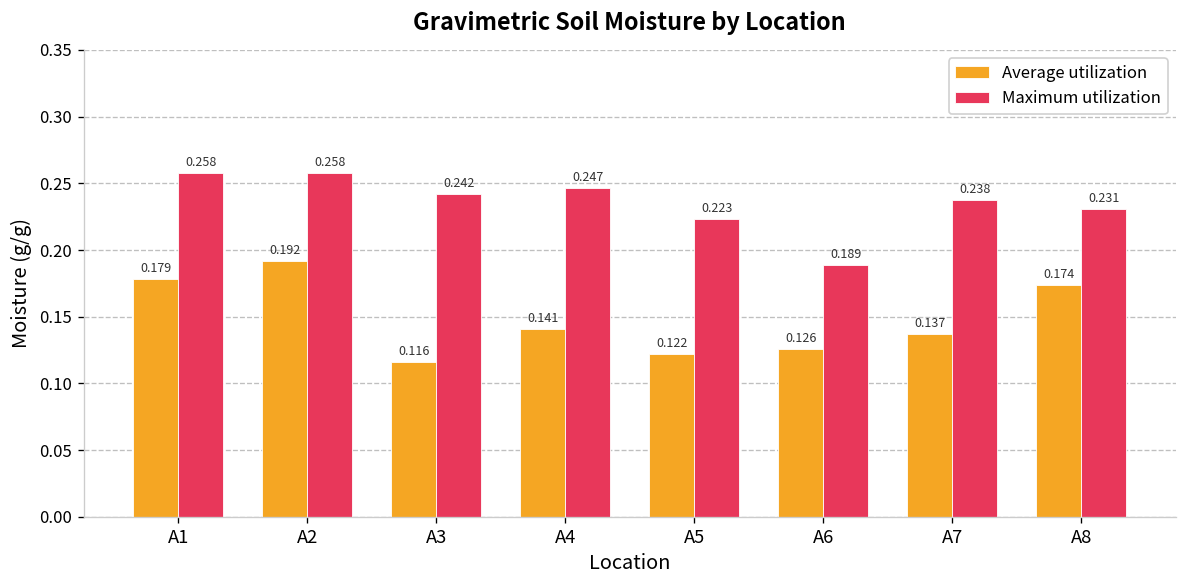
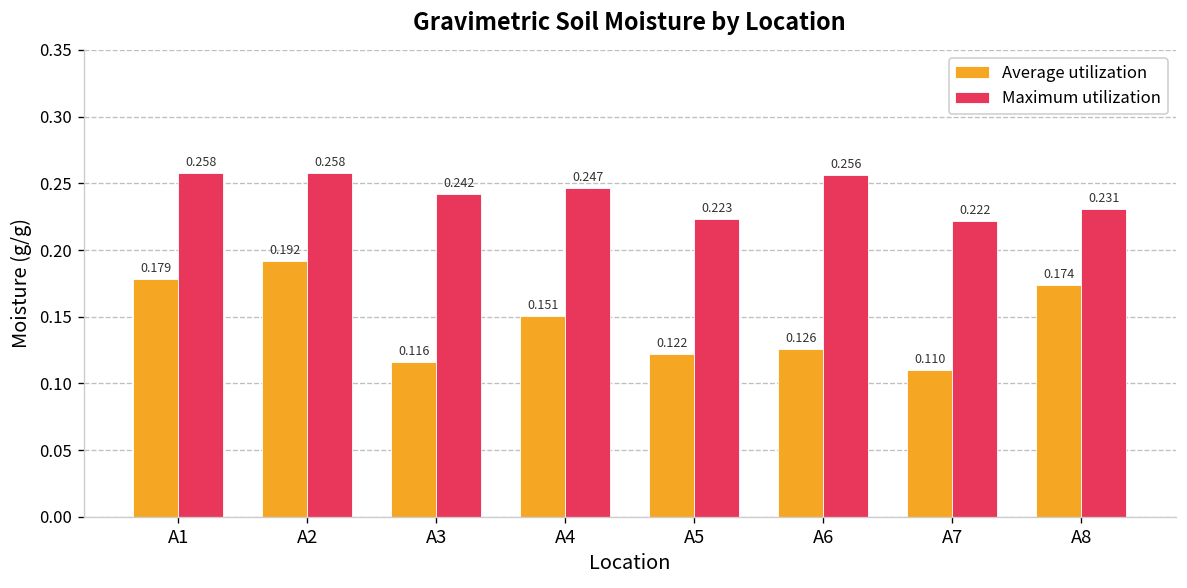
Average utilization, A4: 0.141 -> 0.151
Maximum utilization, A6: 0.189 -> 0.256
Average utilization, A7: 0.137 -> 0.110
Maximum utilization, A7: 0.238 -> 0.222
